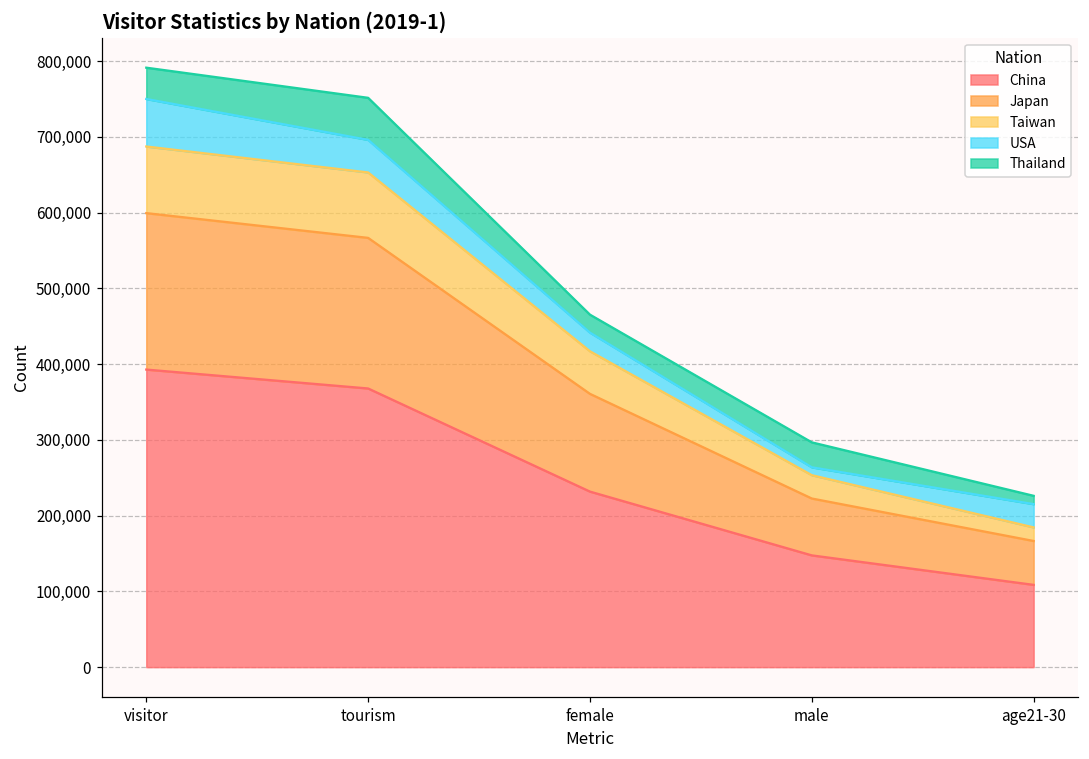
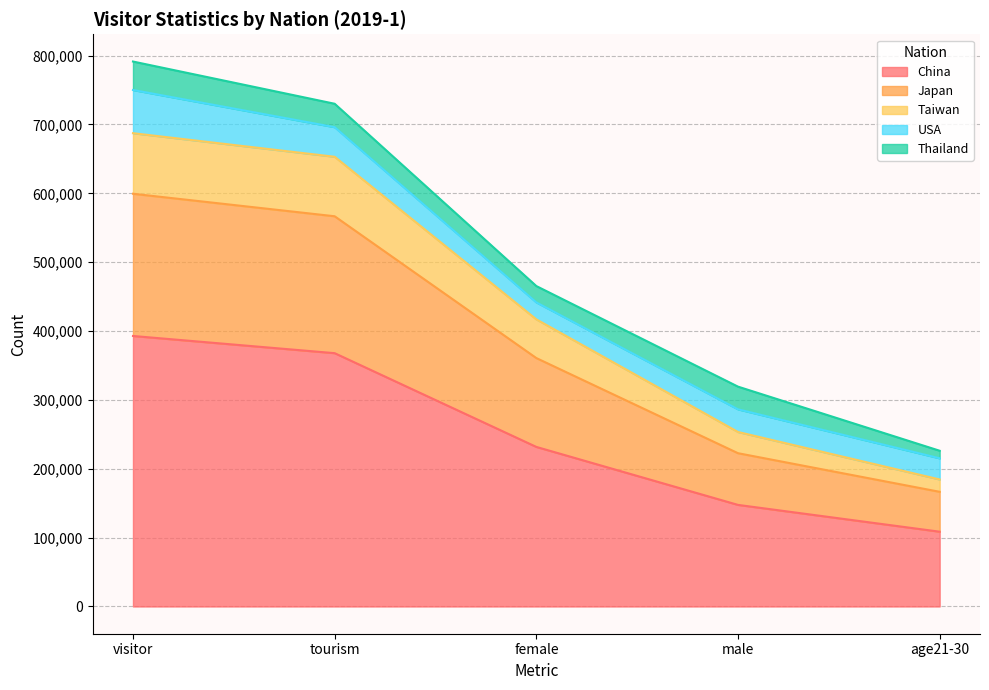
Thailand, tourism: 60,000 -> 30,000
USA, male: 10,000 -> 30,000
